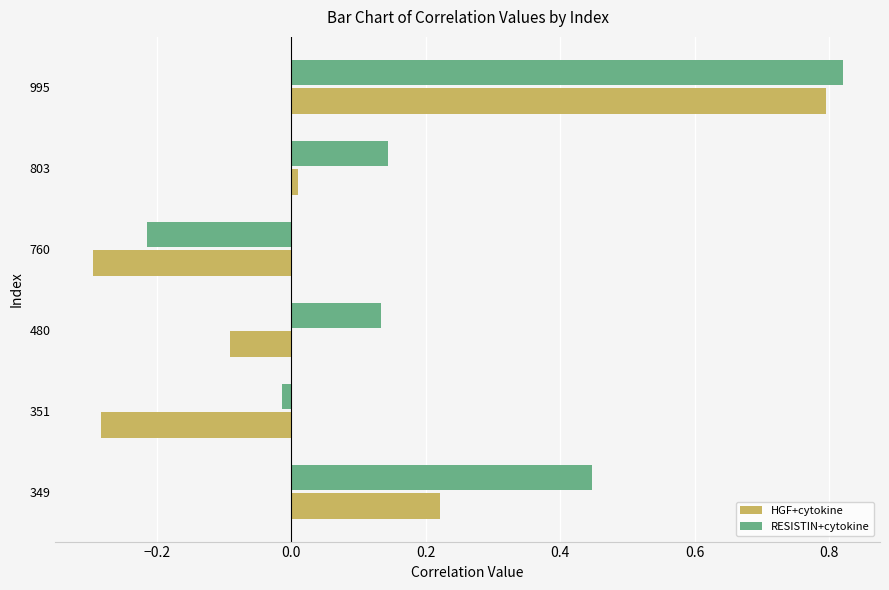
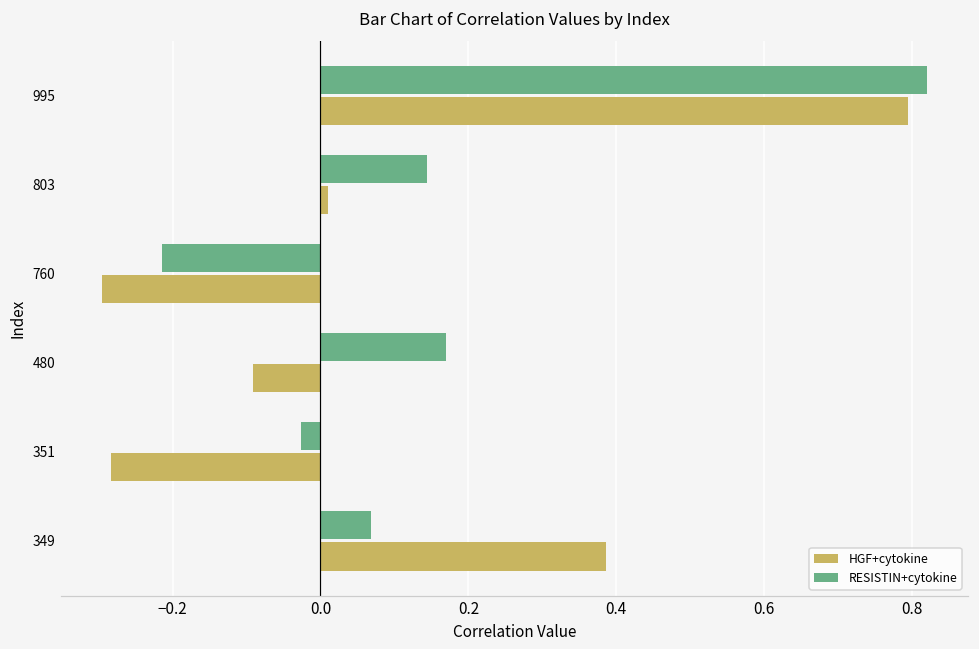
RESISTIN+cytokine, 480: 0.13 -> 0.17
RESISTIN+cytokine, 351: -0.01 -> -0.03
RESISTIN+cytokine, 349: 0.45 -> 0.07
HGF+cytokine, 349: 0.22 -> 0.39
